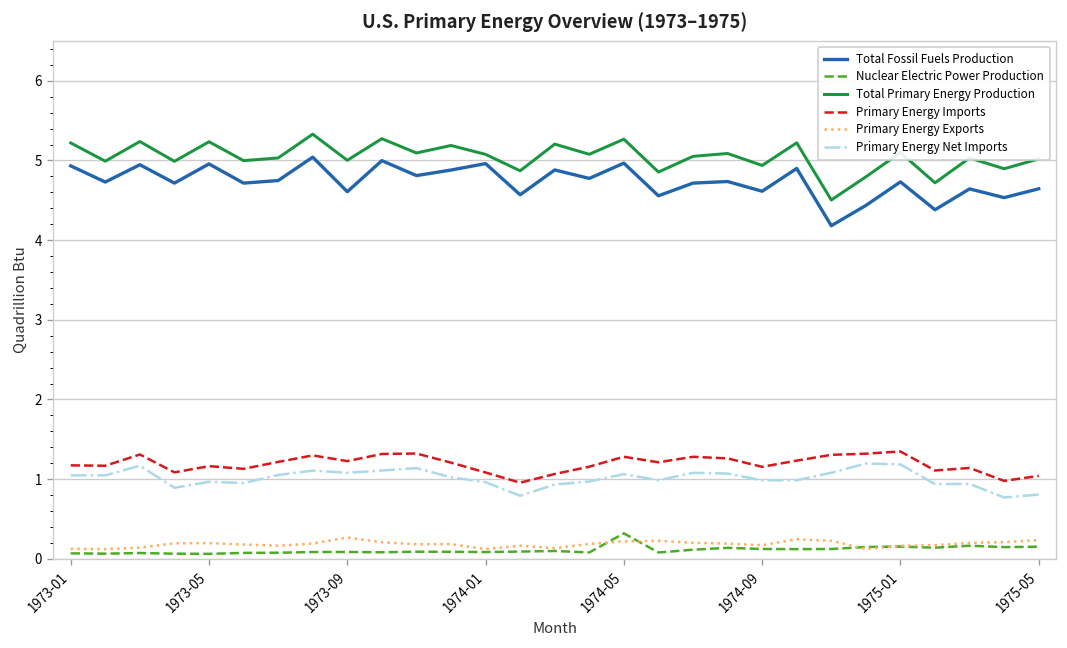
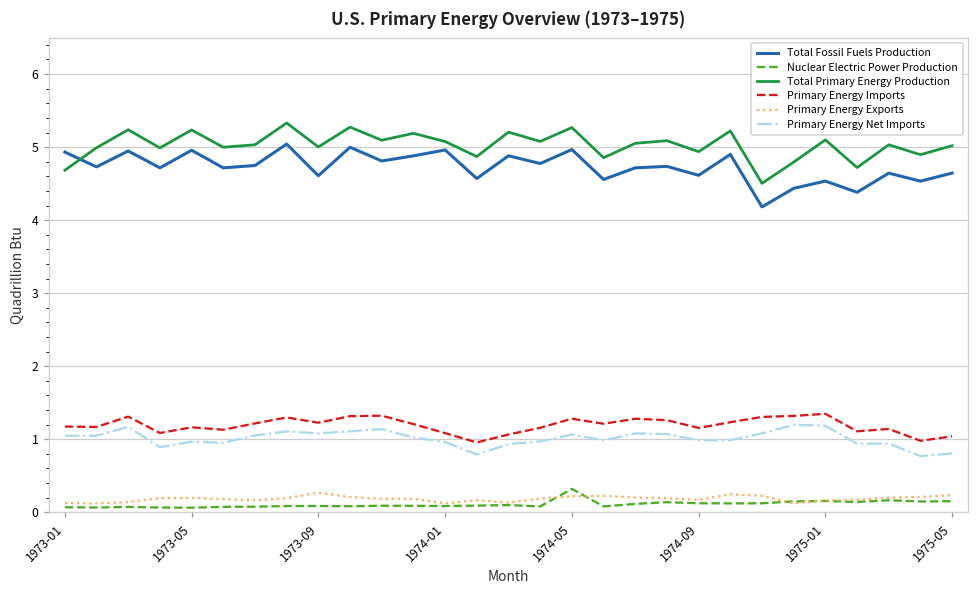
Total Primary Energy Production, 1973-01: 5.2 -> 4.7
Total Fossil Fuels Production, 1975-01: 4.7 -> 4.5
